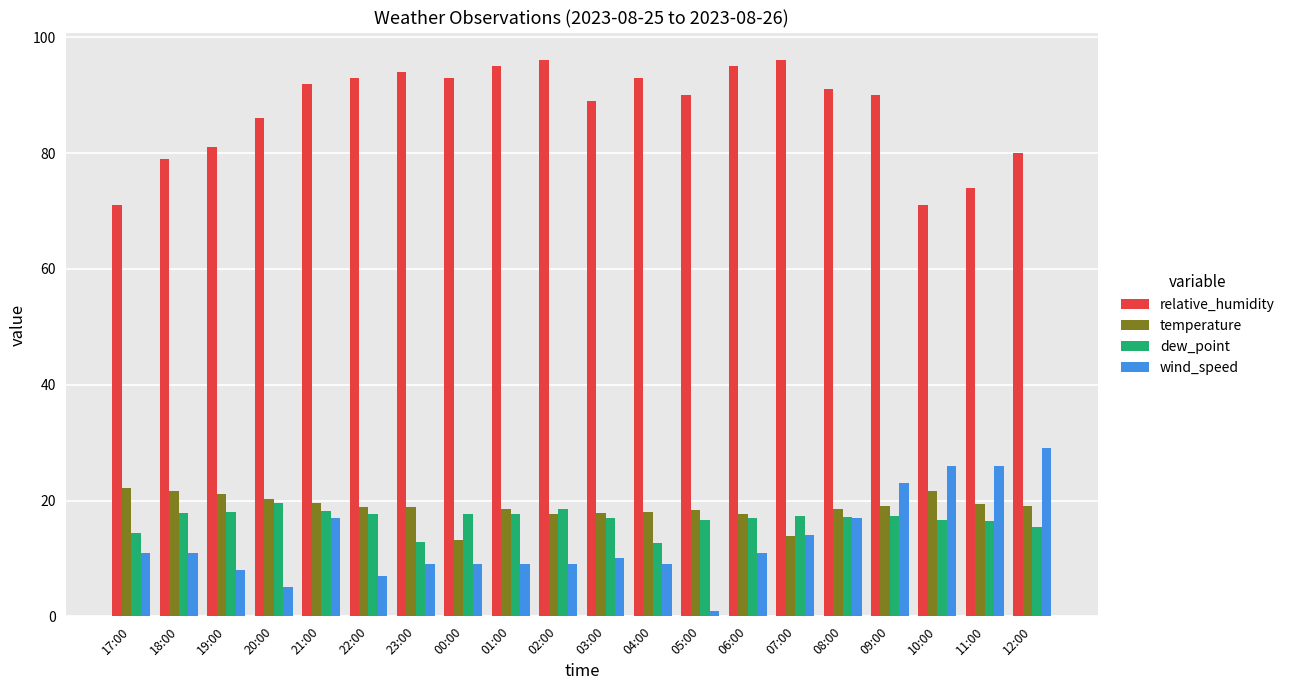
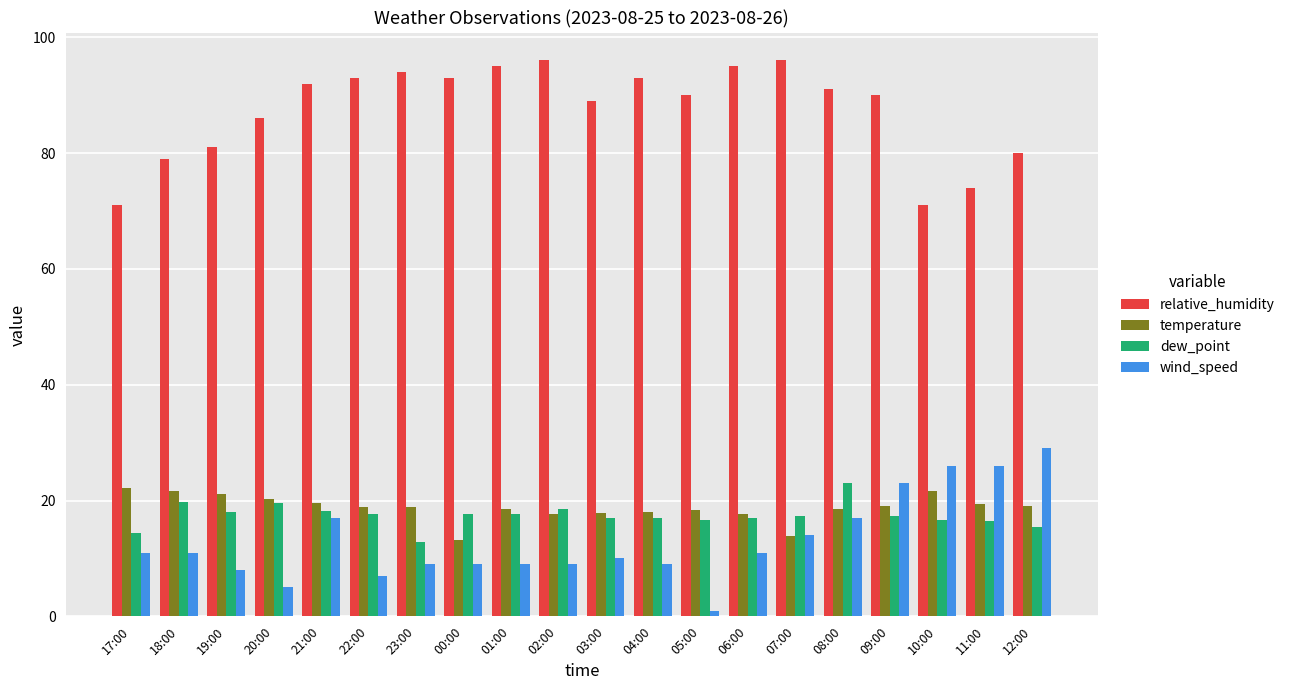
dew_point, 18:00: 18 -> 20
dew_point, 04:00: 13 -> 17
dew_point, 08:00: 17 -> 23
